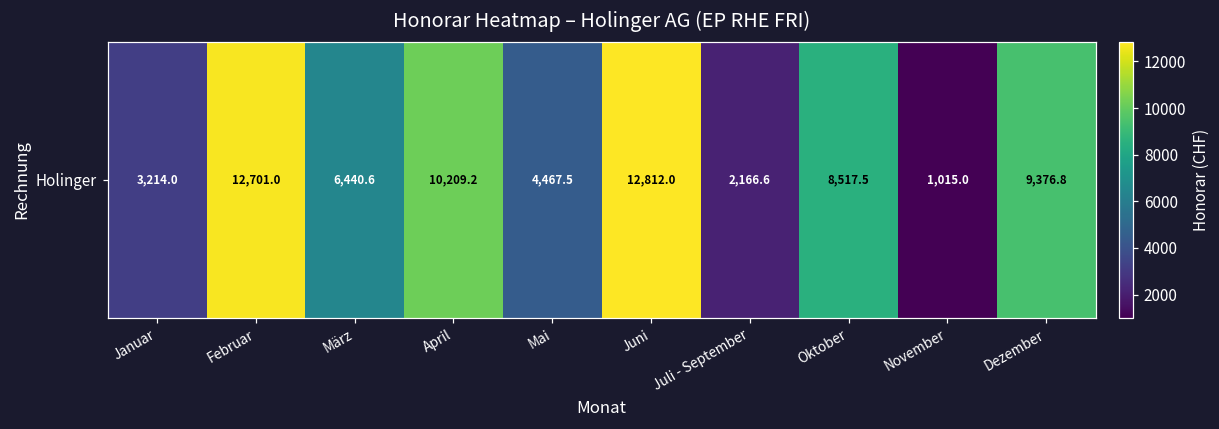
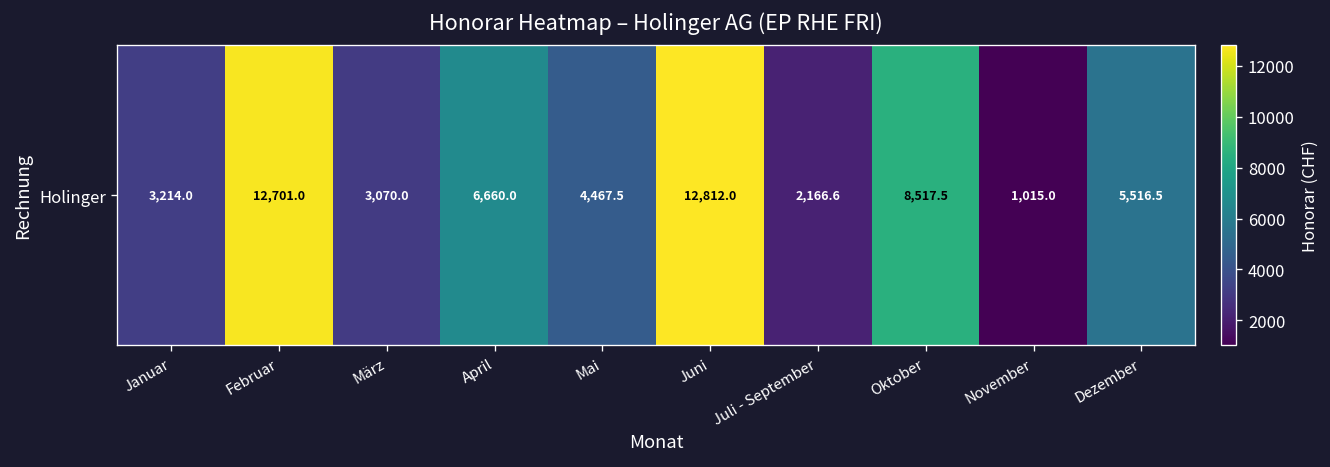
Holinger, März: 6,440.6 -> 3,070.0
Holinger, April: 10,209.2 -> 6,660.0
Holinger, Dezember: 9,376.8 -> 5,516.5
